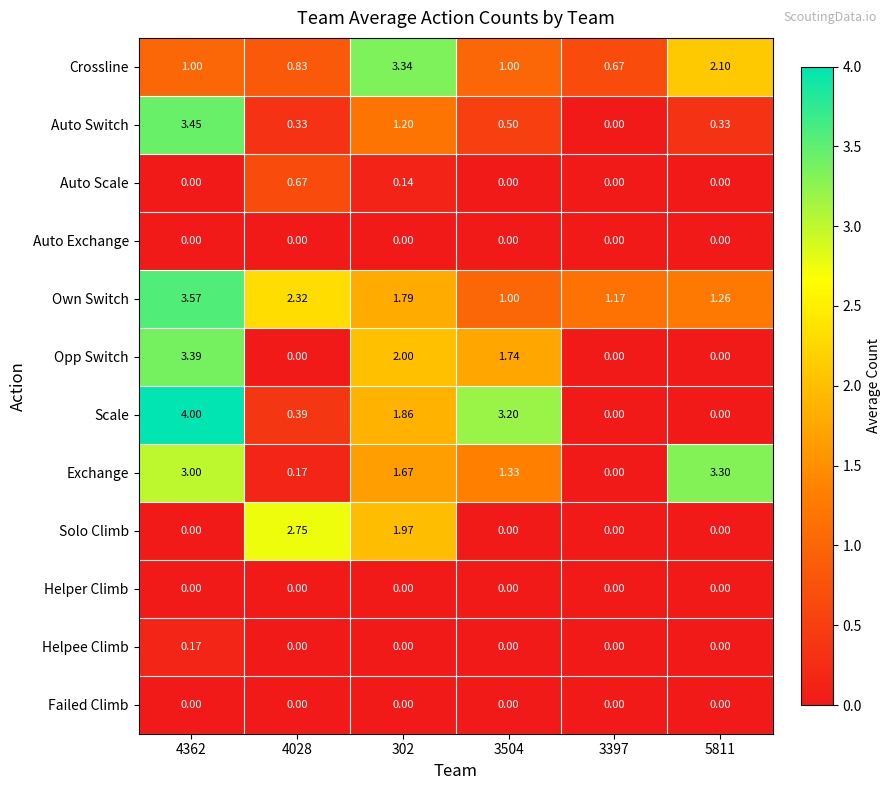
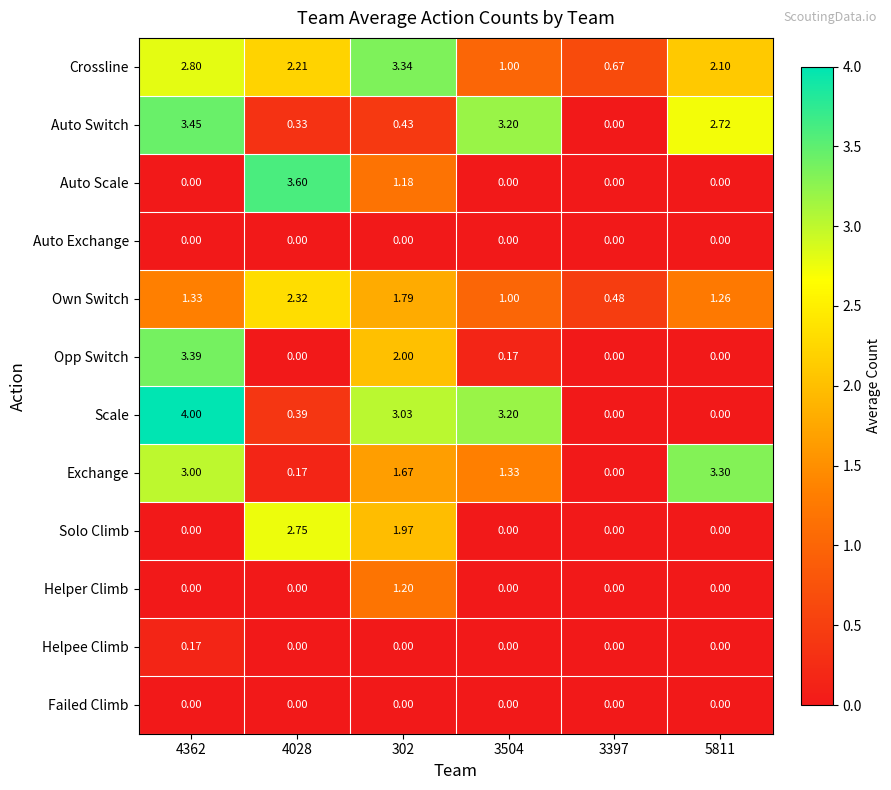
Crossline, 4362: 1.00 -> 2.80
Crossline, 4028: 0.83 -> 2.21
Auto Switch, 302: 1.20 -> 0.43
Auto Switch, 3504: 0.50 -> 3.20
Auto Switch, 5811: 0.33 -> 2.72
Auto Scale, 4028: 0.67 -> 3.60
Auto Scale, 302: 0.14 -> 1.18
Own Switch, 4362: 3.57 -> 1.33
Own Switch, 3397: 1.17 -> 0.48
Opp Switch, 3504: 1.74 -> 0.17
Scale, 302: 1.86 -> 3.03
Helper Climb, 302: 0.00 -> 1.20
